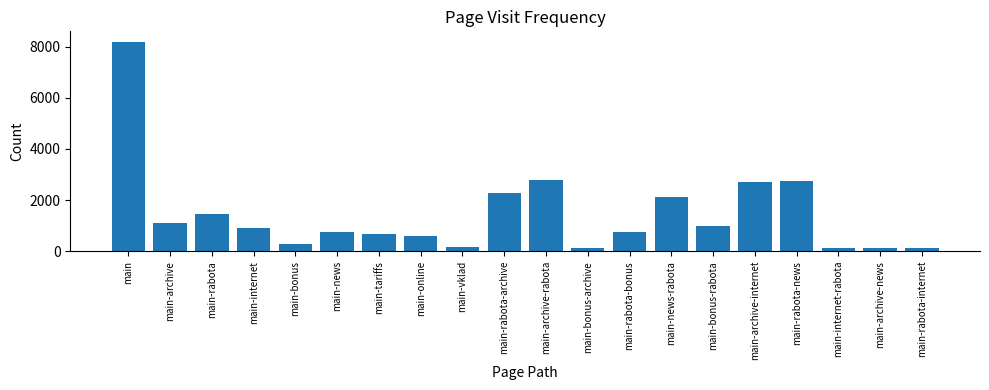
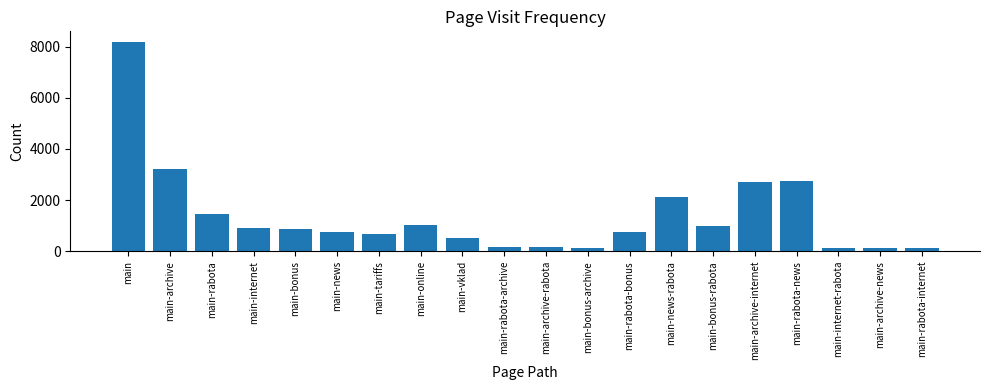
main-archive: 1100 -> 3200
main-bonus: 300 -> 900
main-online: 600 -> 1000
main-vklad: 200 -> 500
main-rabota-archive: 2300 -> 200
main-archive-rabota: 2800 -> 200
